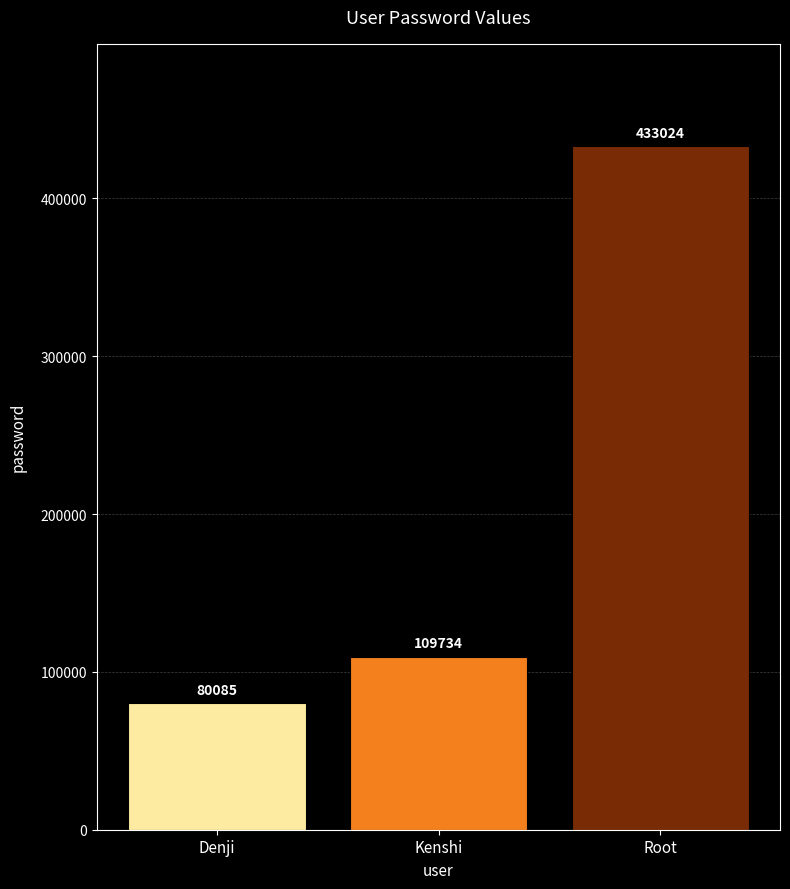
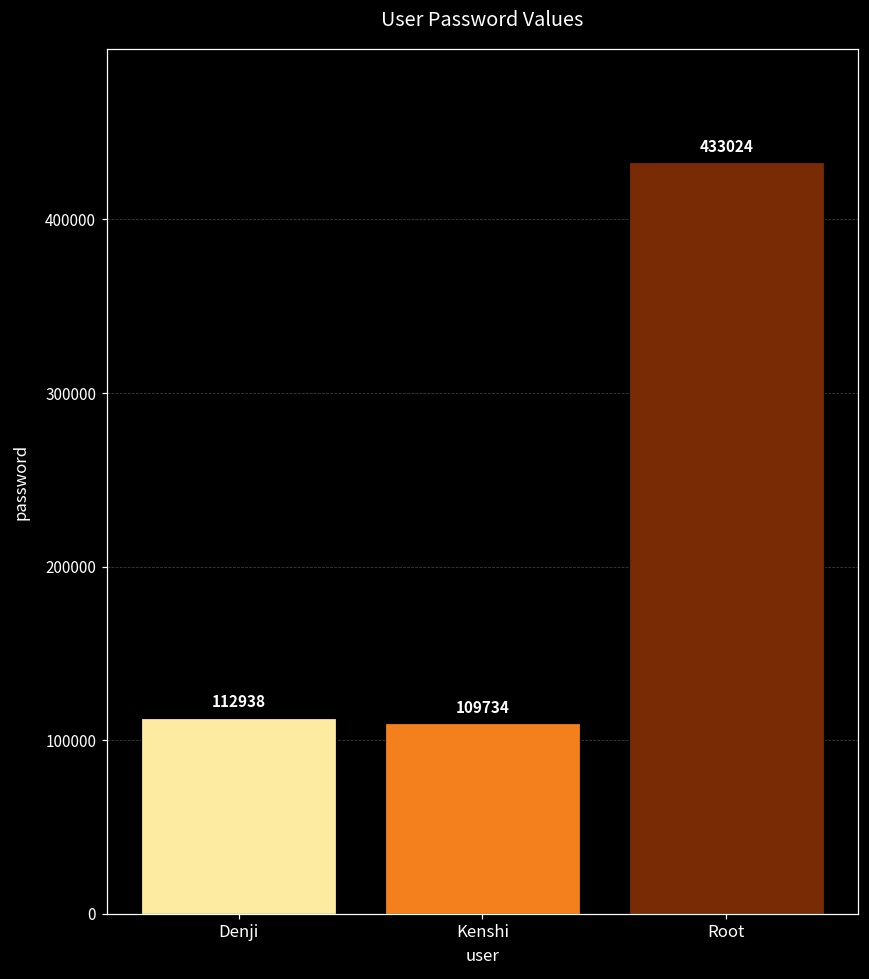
Denji: 80085 -> 112938
